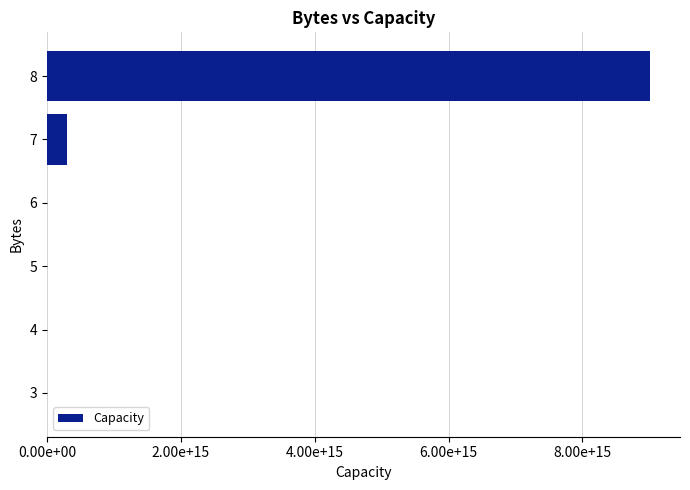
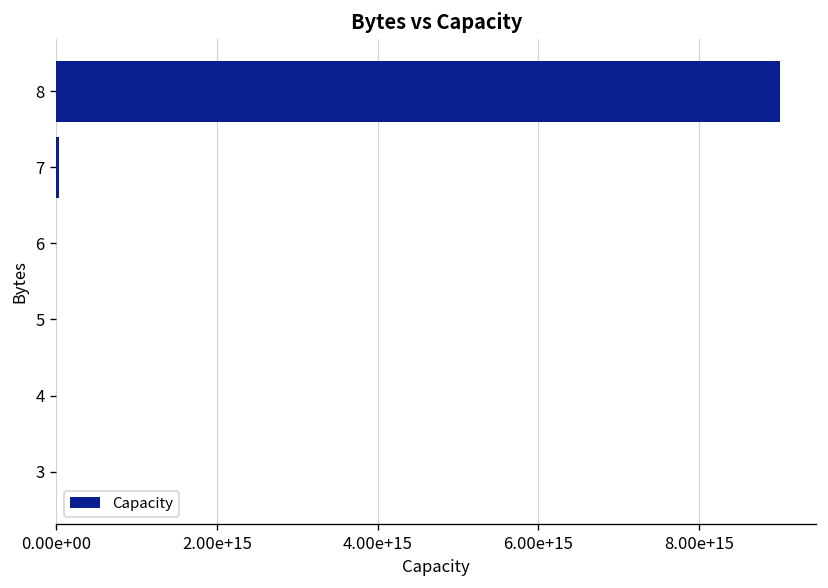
7: 300000000000000 -> 0
